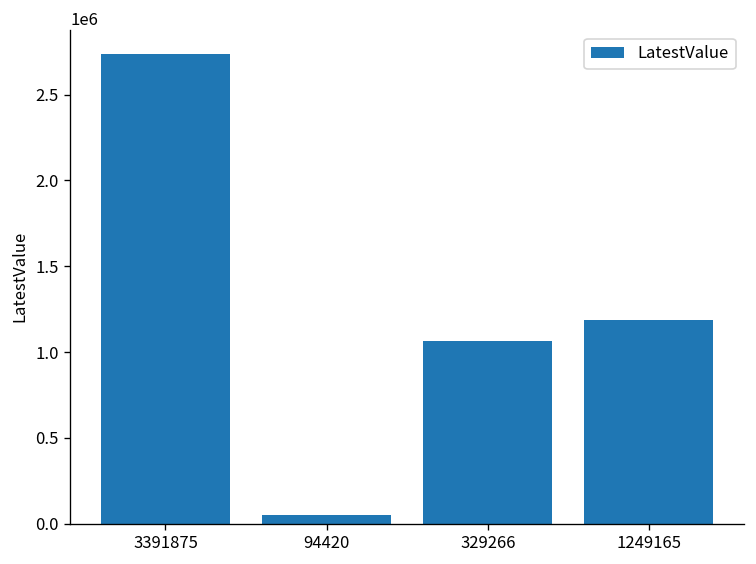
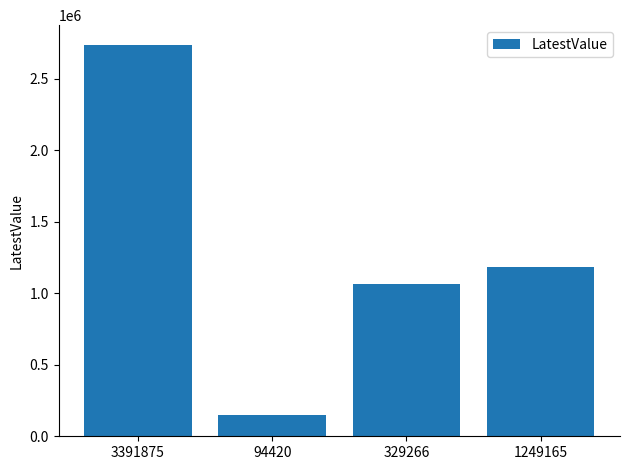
94420: 50000 -> 150000
